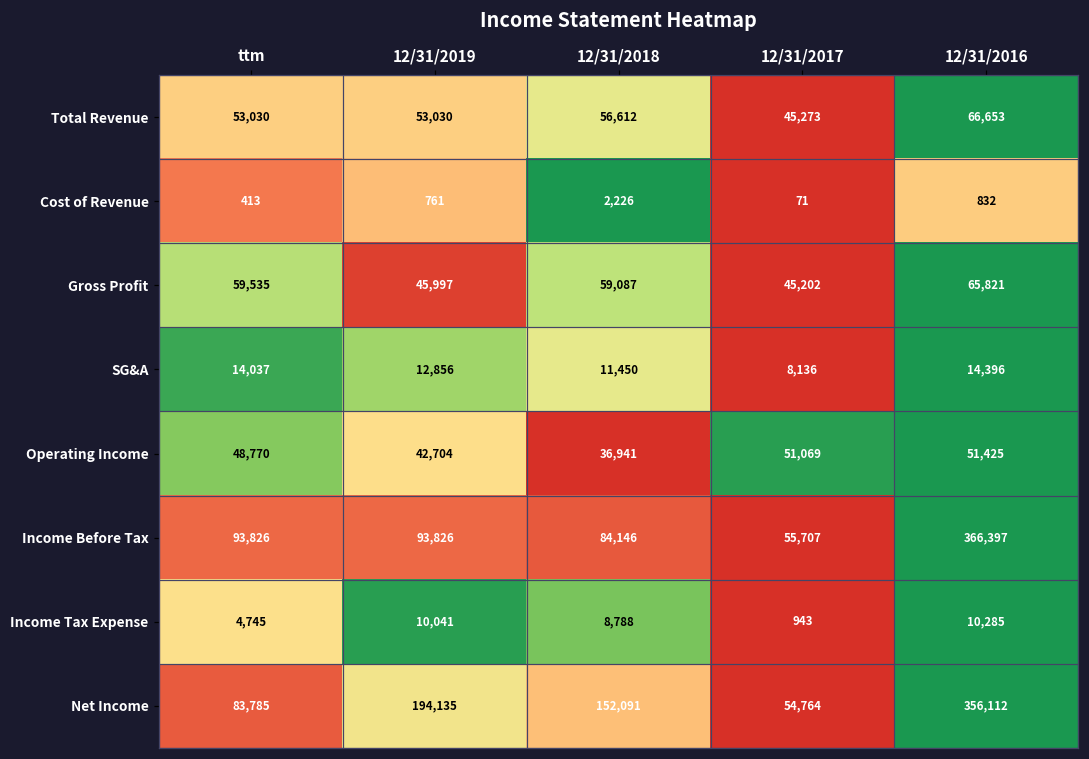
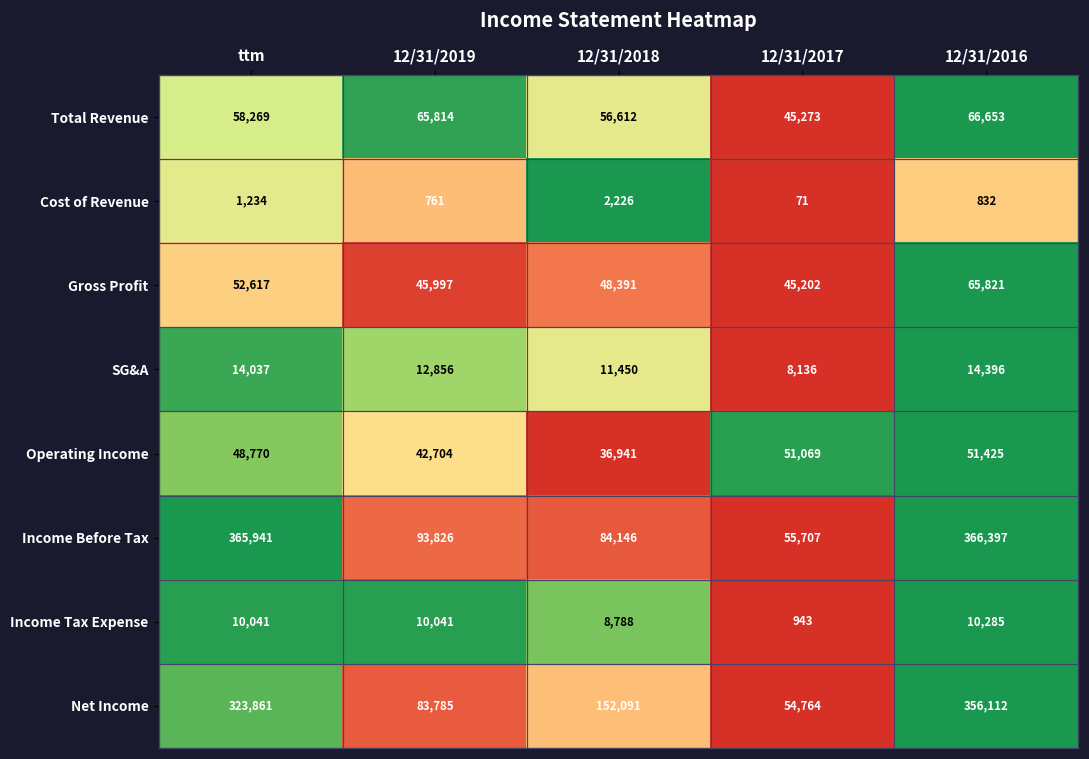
Total Revenue, ttm: 53,030 -> 58,269
Total Revenue, 12/31/2019: 53,030 -> 65,814
Cost of Revenue, ttm: 413 -> 1,234
Gross Profit, ttm: 59,535 -> 52,617
Gross Profit, 12/31/2018: 59,087 -> 48,391
Income Before Tax, ttm: 93,826 -> 365,941
Income Tax Expense, ttm: 4,745 -> 10,041
Net Income, ttm: 83,785 -> 323,861
Net Income, 12/31/2019: 194,135 -> 83,785
